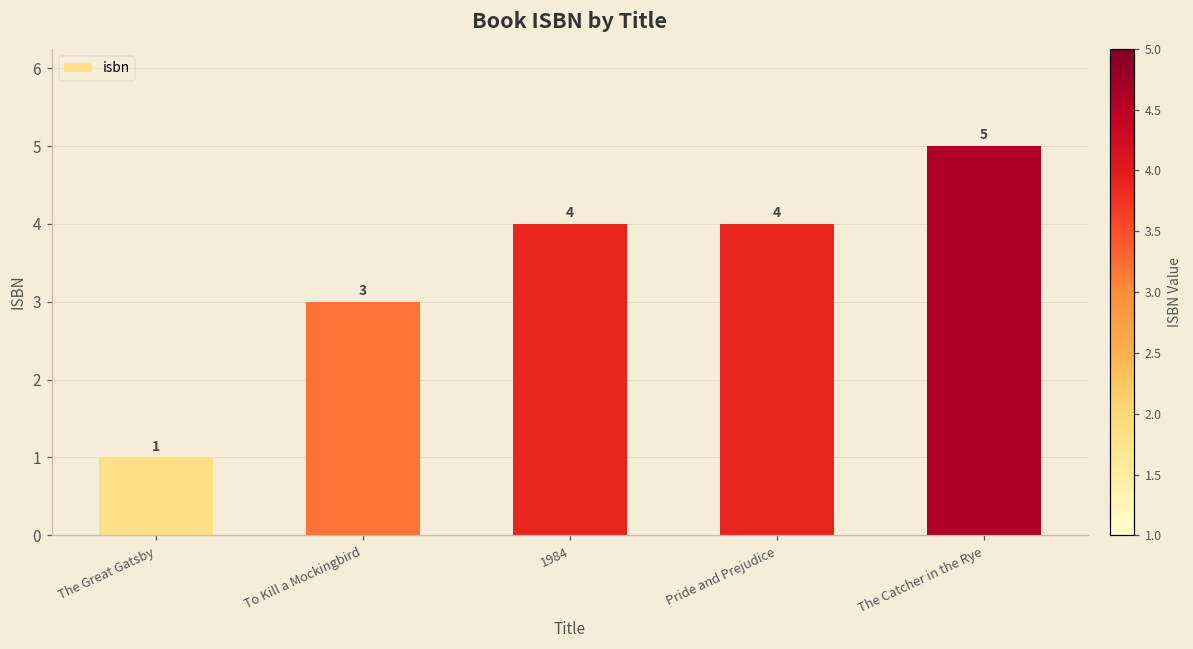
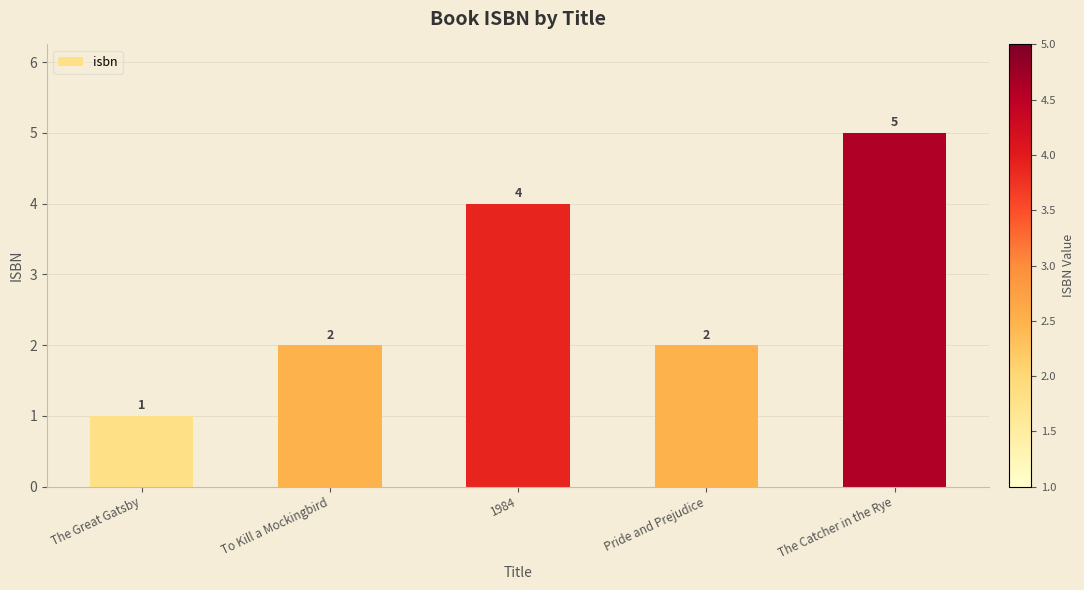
To Kill a Mockingbird: 3 -> 2
Pride and Prejudice: 4 -> 2
